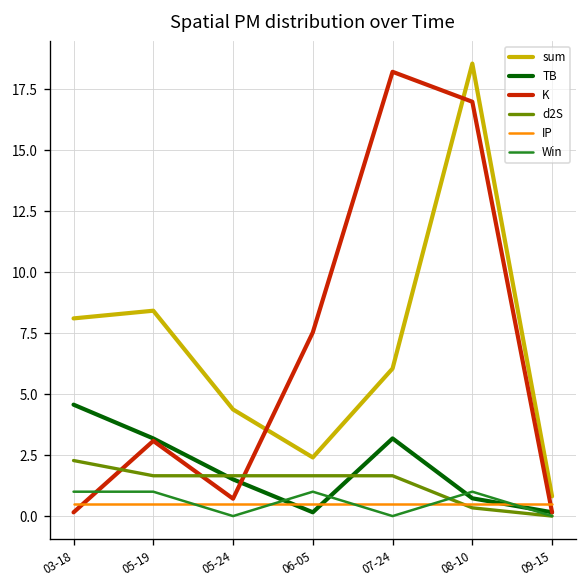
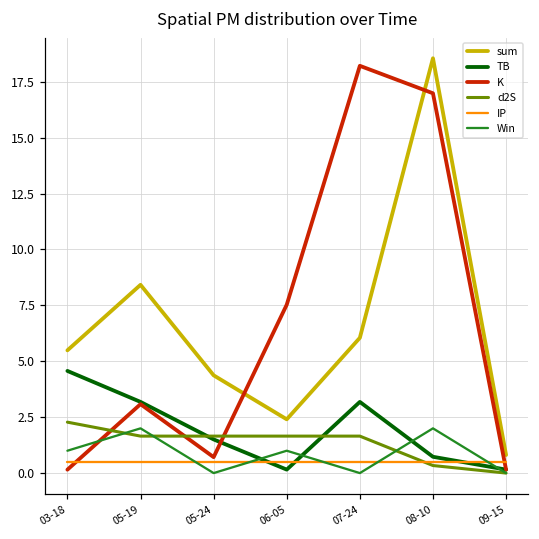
sum, 03-18: 8.1 -> 5.5
Win, 05-19: 1 -> 2
Win, 08-10: 1 -> 2
